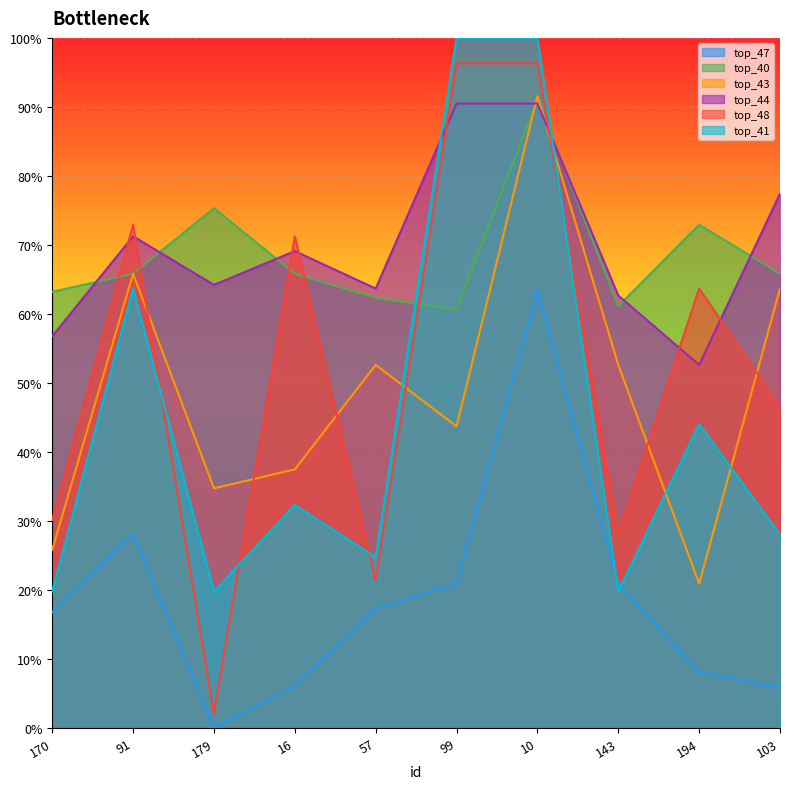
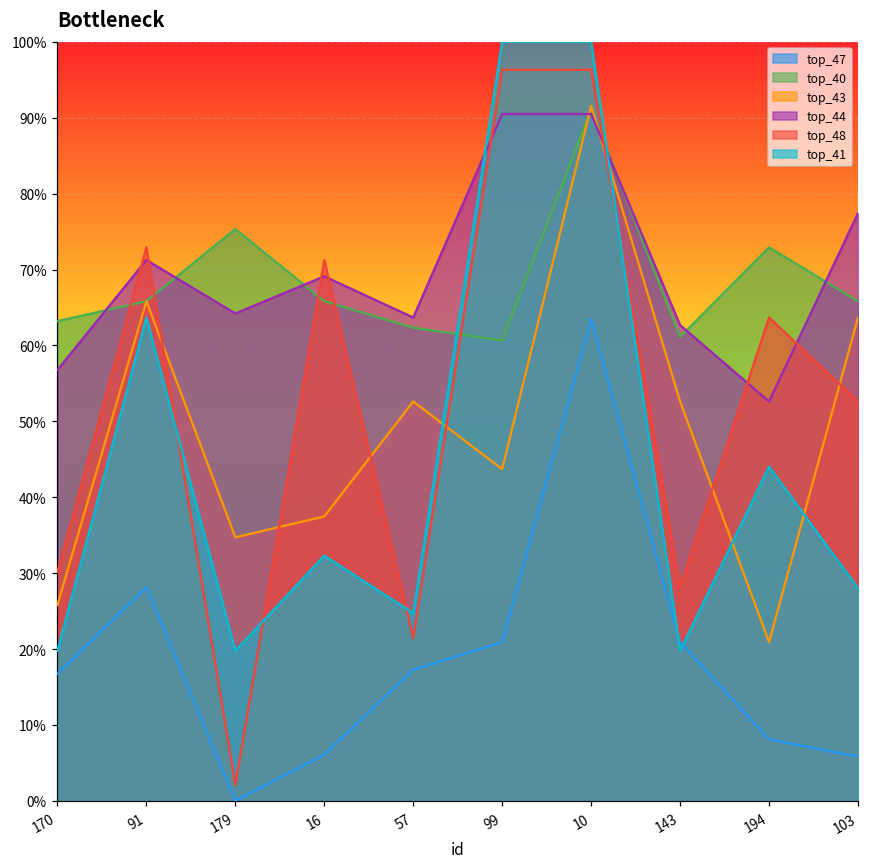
top_48, 103: 47% -> 53%
